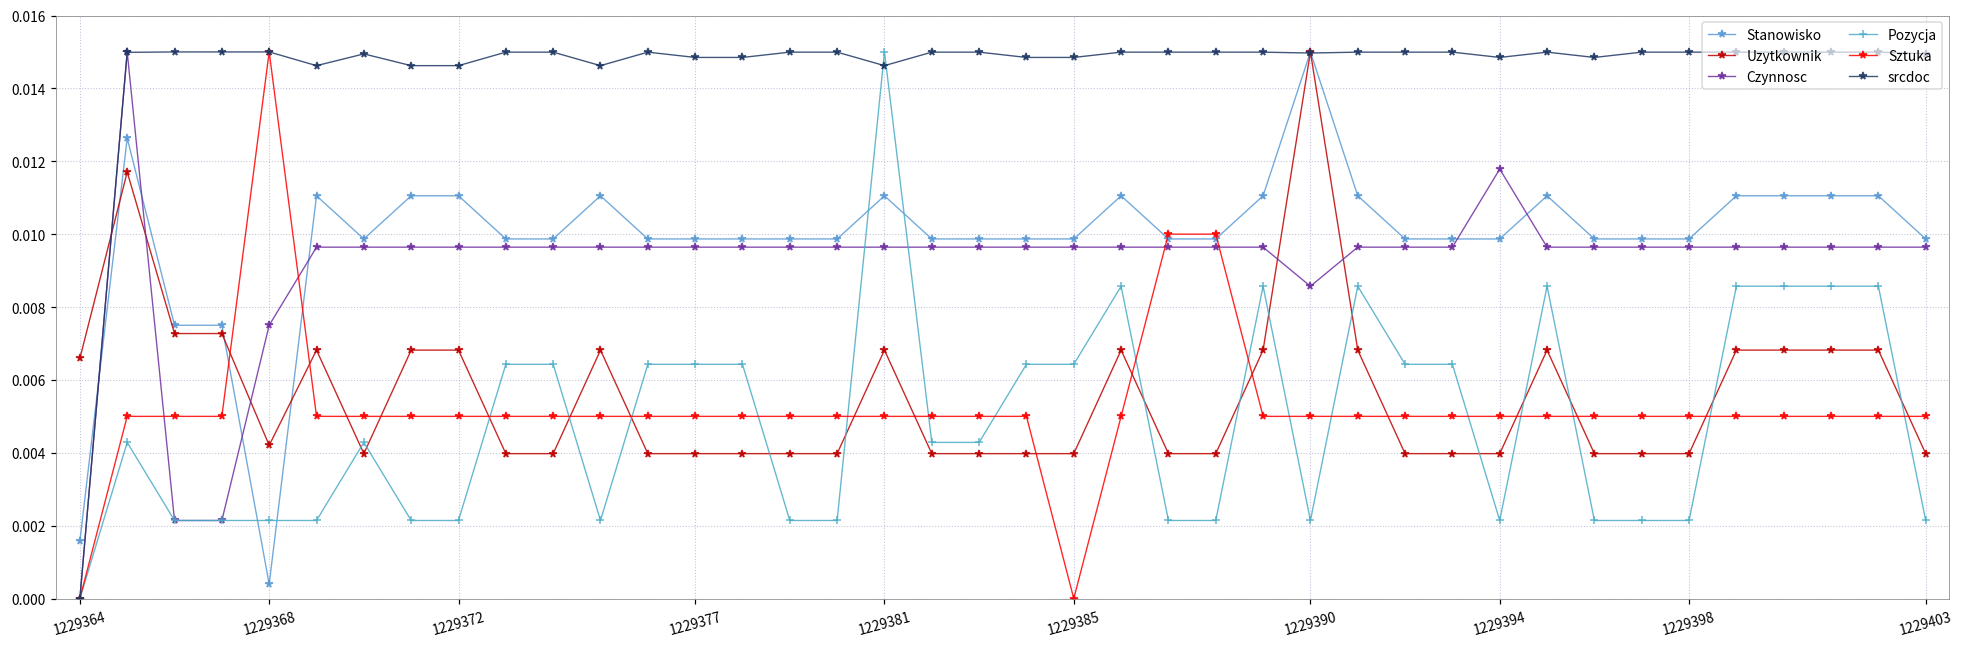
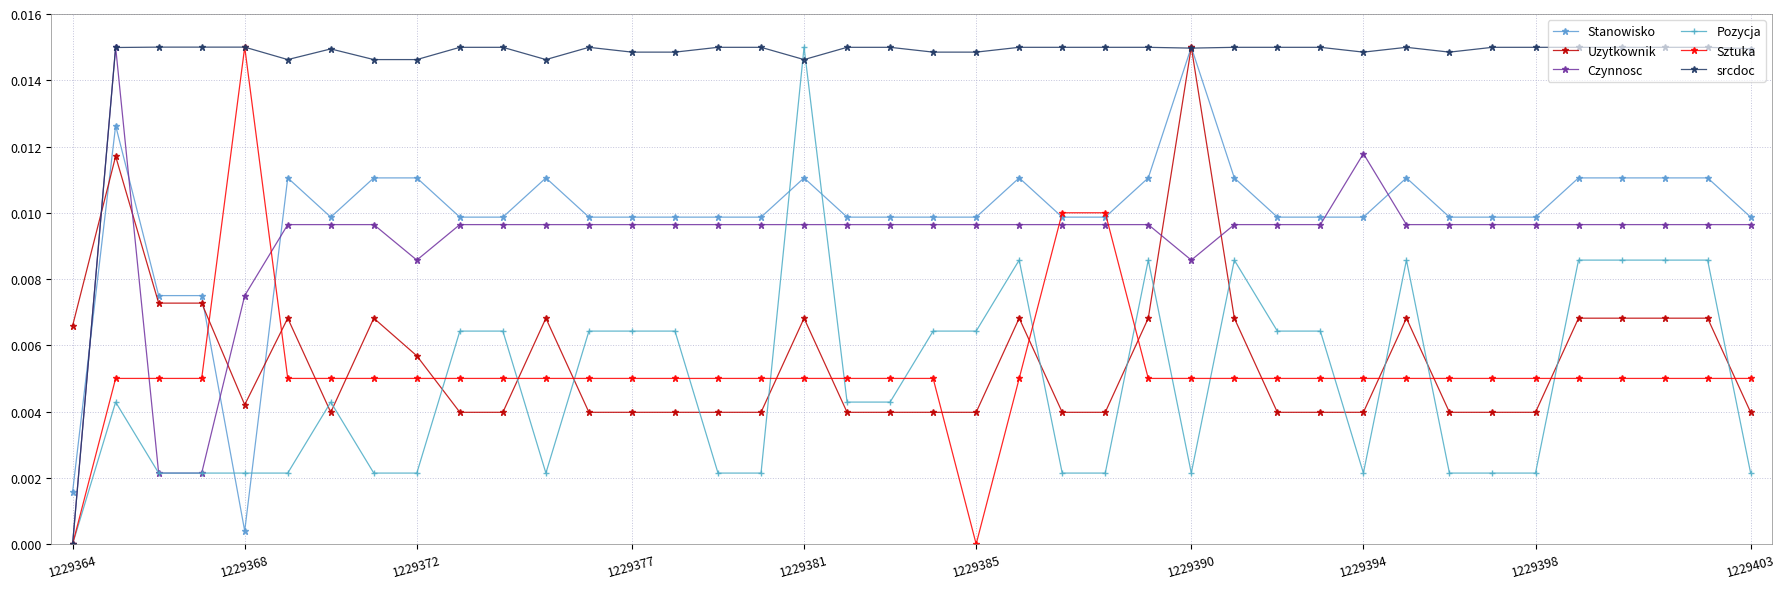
Uzytkownik, 1229372: 0.0068 -> 0.0057
Czynnosc, 1229372: 0.0096 -> 0.0086
